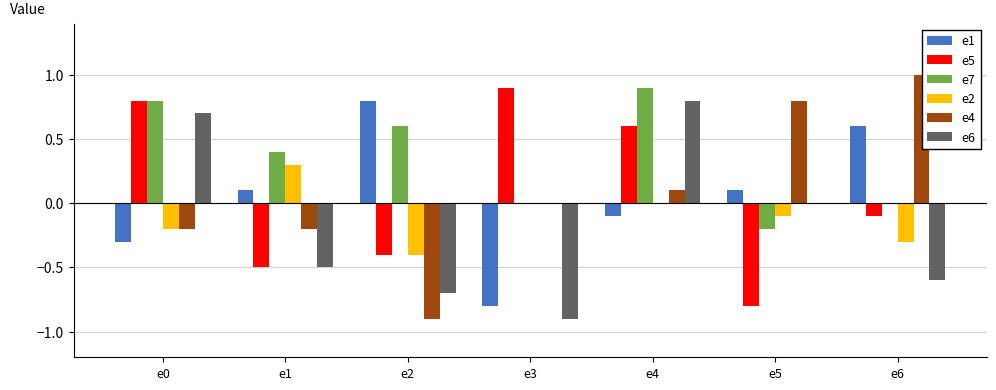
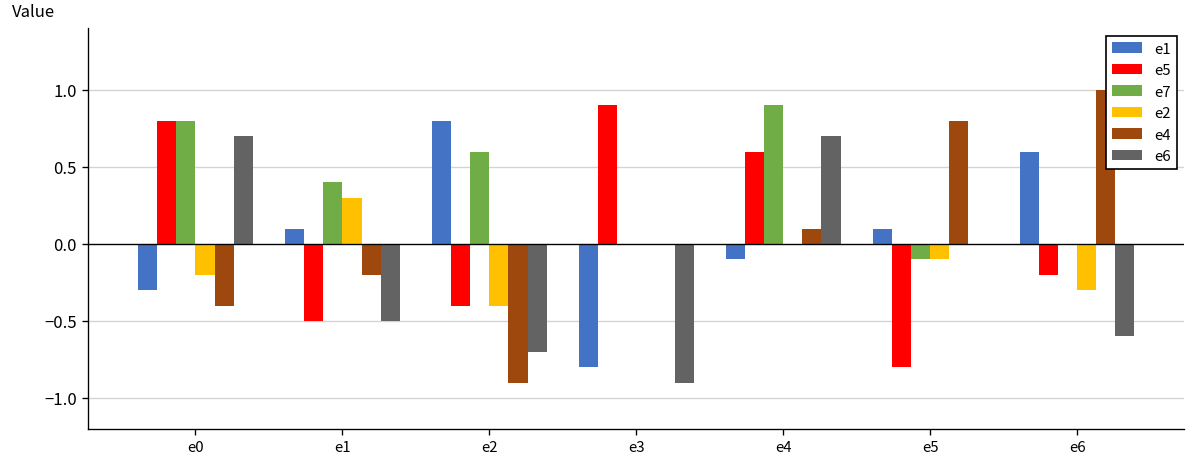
e4, e0: -0.2 -> -0.4
e6, e4: 0.8 -> 0.7
e7, e5: -0.2 -> -0.1
e5, e6: -0.1 -> -0.2
